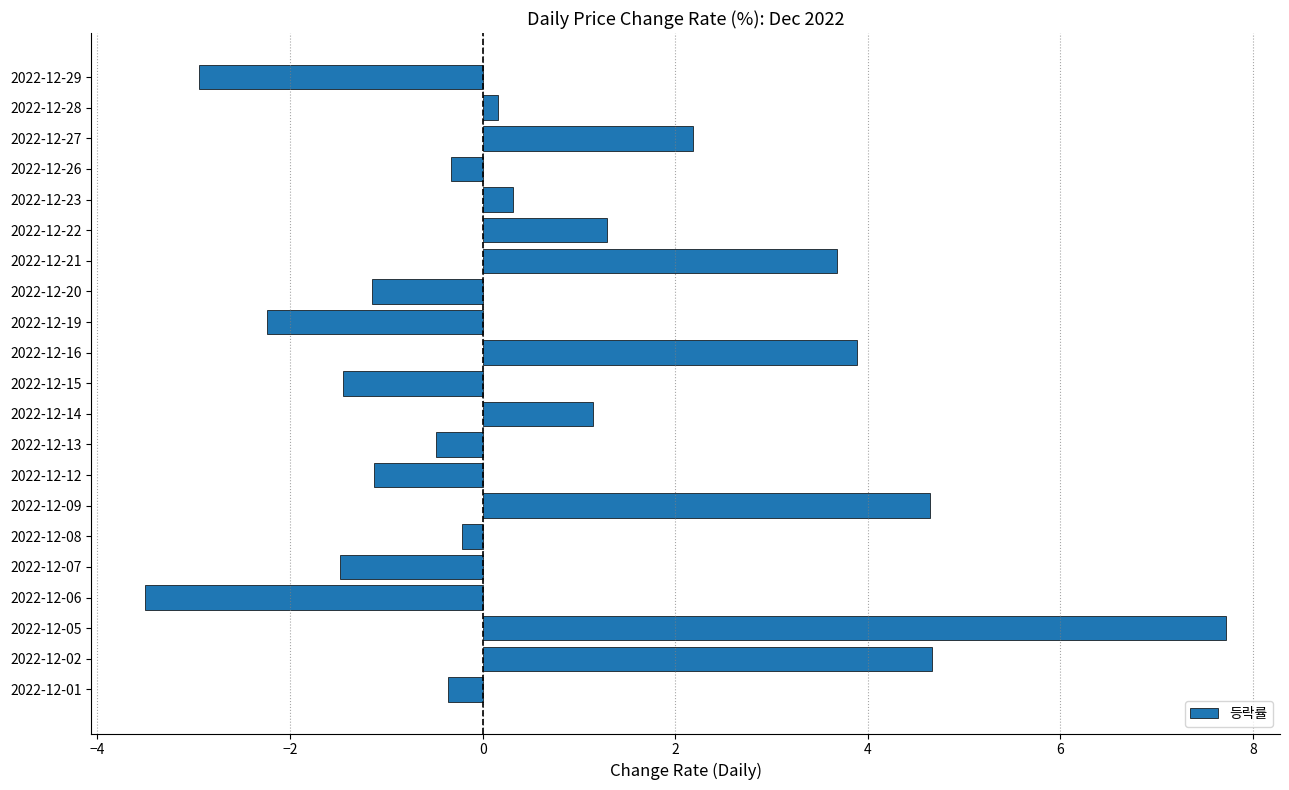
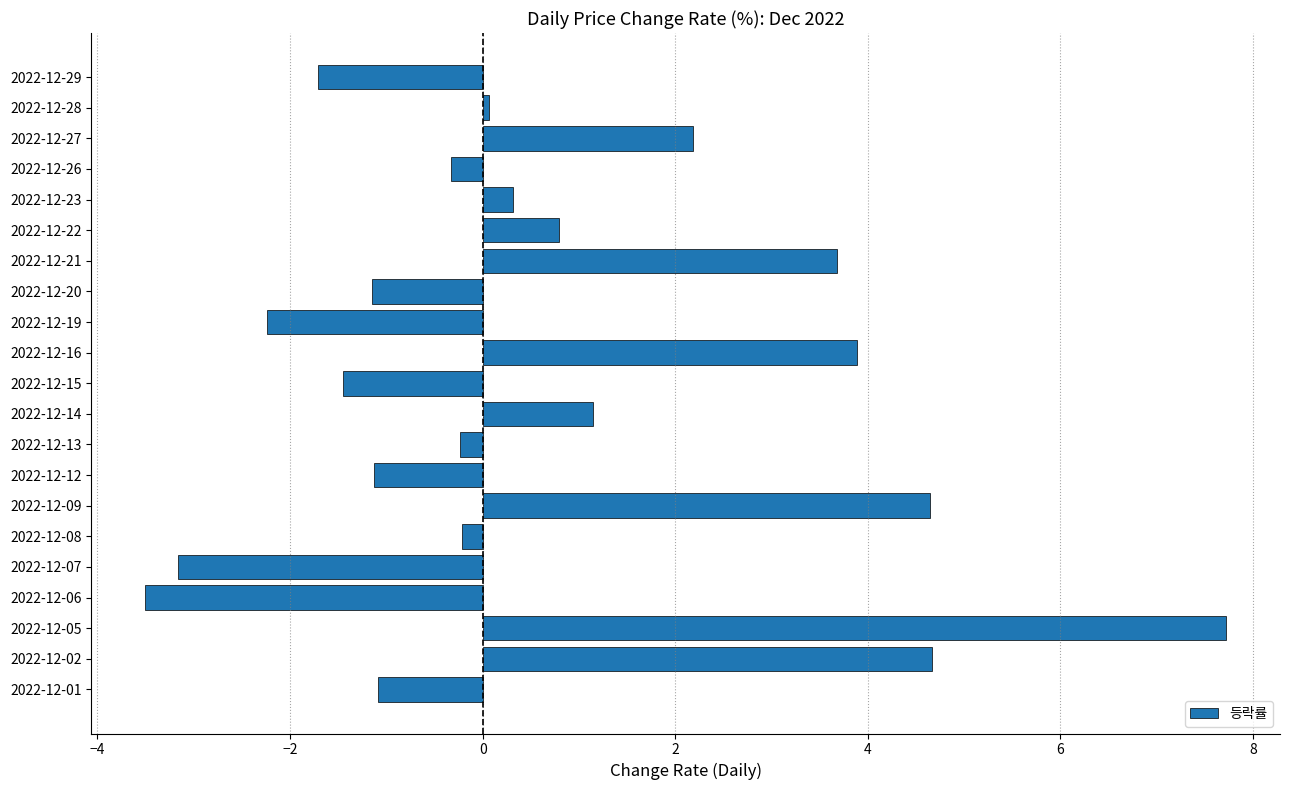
2022-12-29: -2.9 -> -1.7
2022-12-28: 0.2 -> 0.1
2022-12-22: 1.3 -> 0.8
2022-12-13: -0.5 -> -0.2
2022-12-07: -1.5 -> -3.2
2022-12-01: -0.4 -> -1.1
